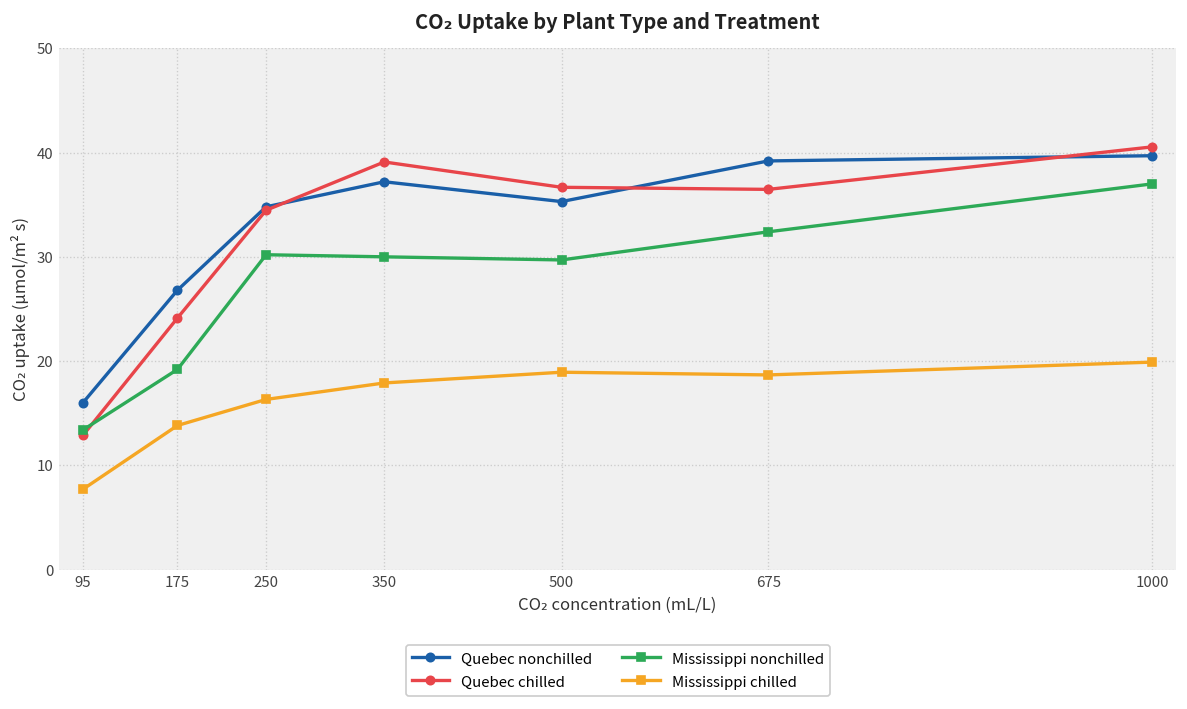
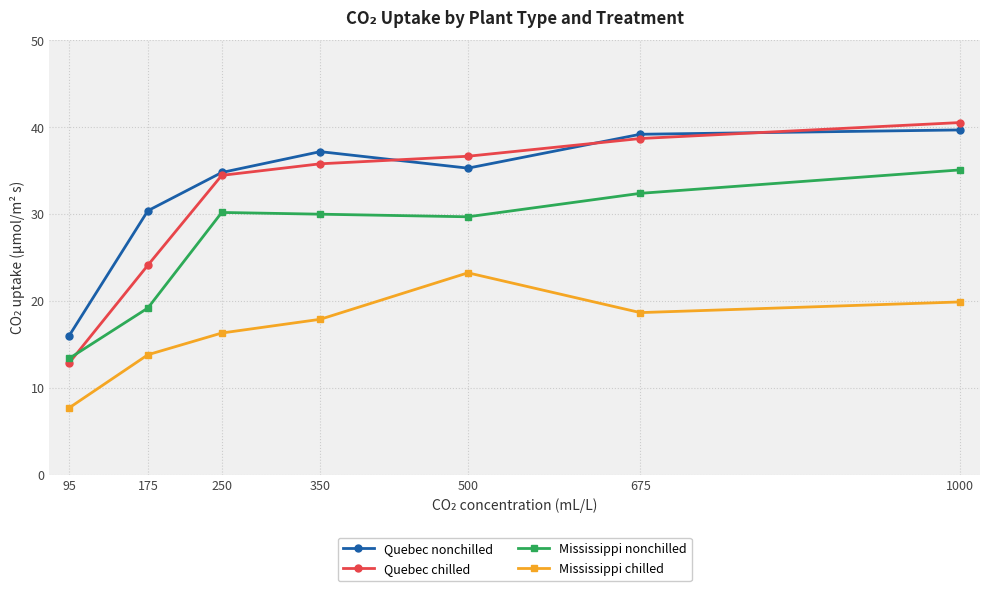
Quebec nonchilled, 175: 27 -> 30
Quebec chilled, 350: 39 -> 36
Mississippi chilled, 500: 19 -> 23
Quebec chilled, 675: 36 -> 39
Mississippi nonchilled, 1000: 37 -> 35
